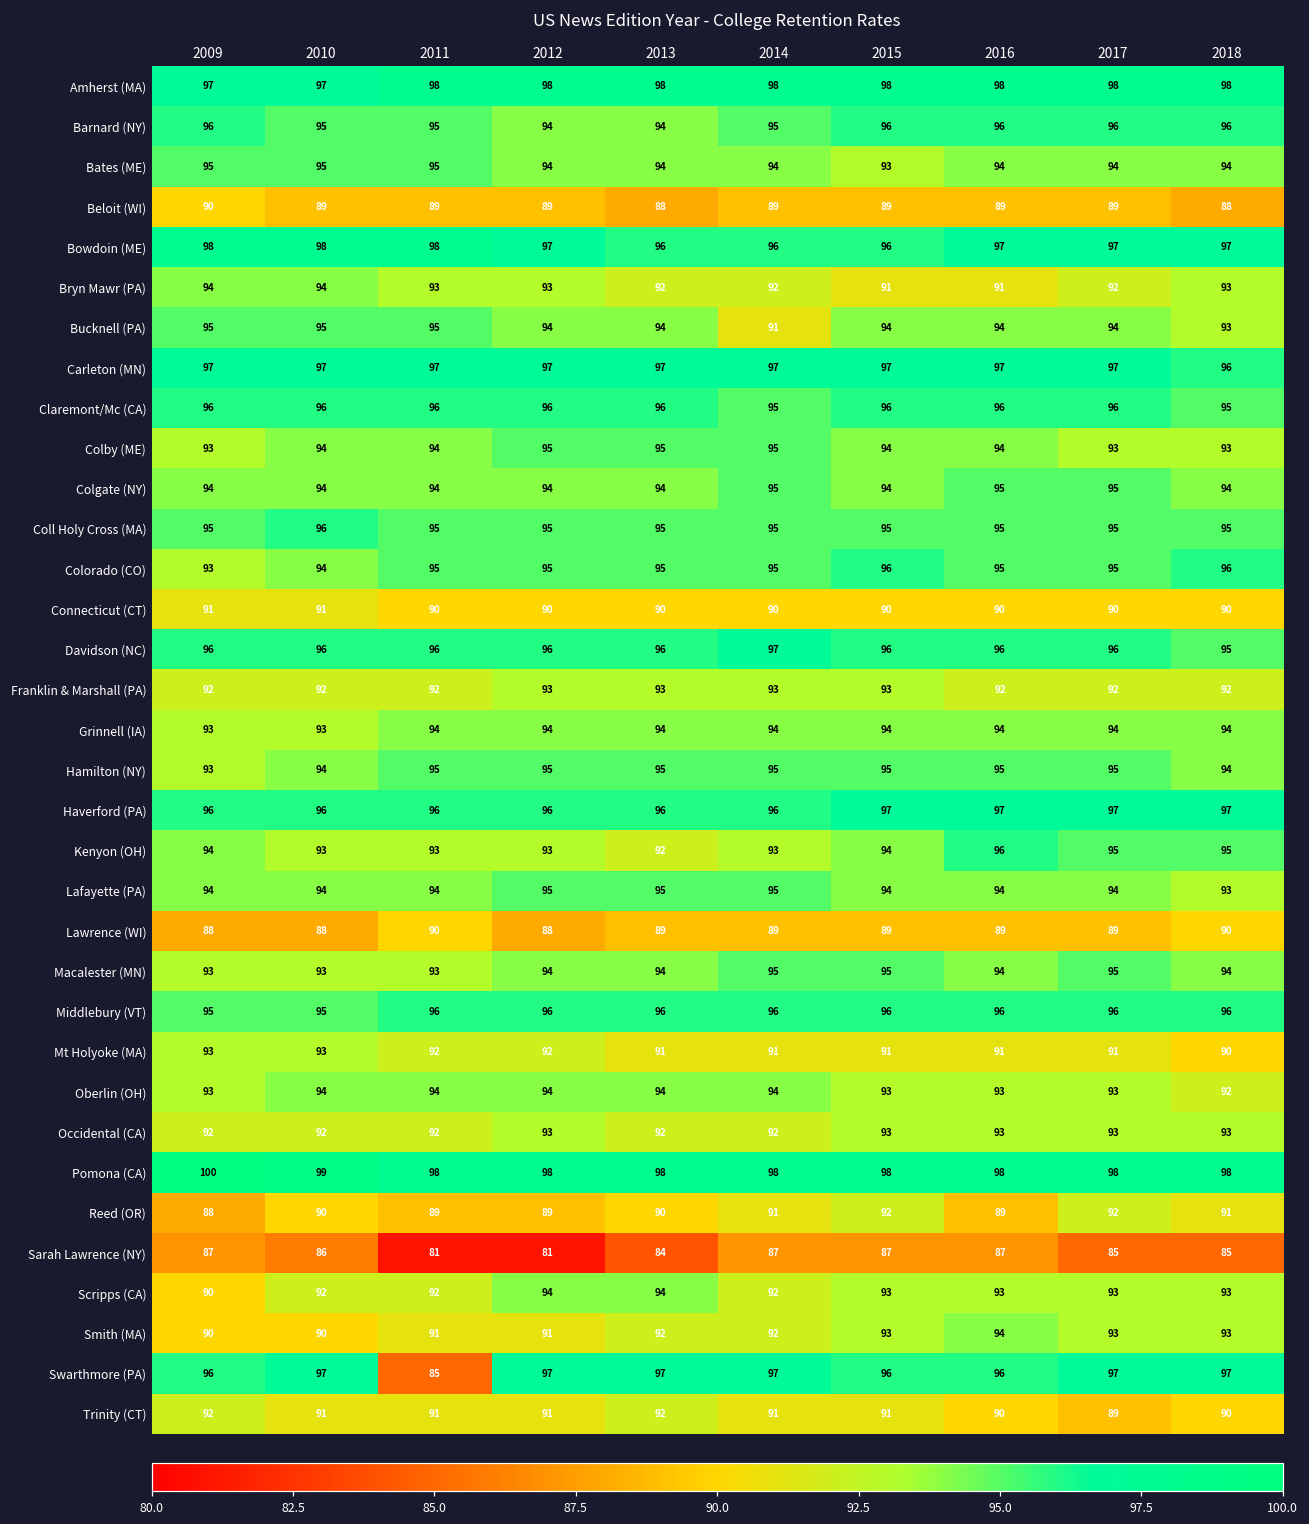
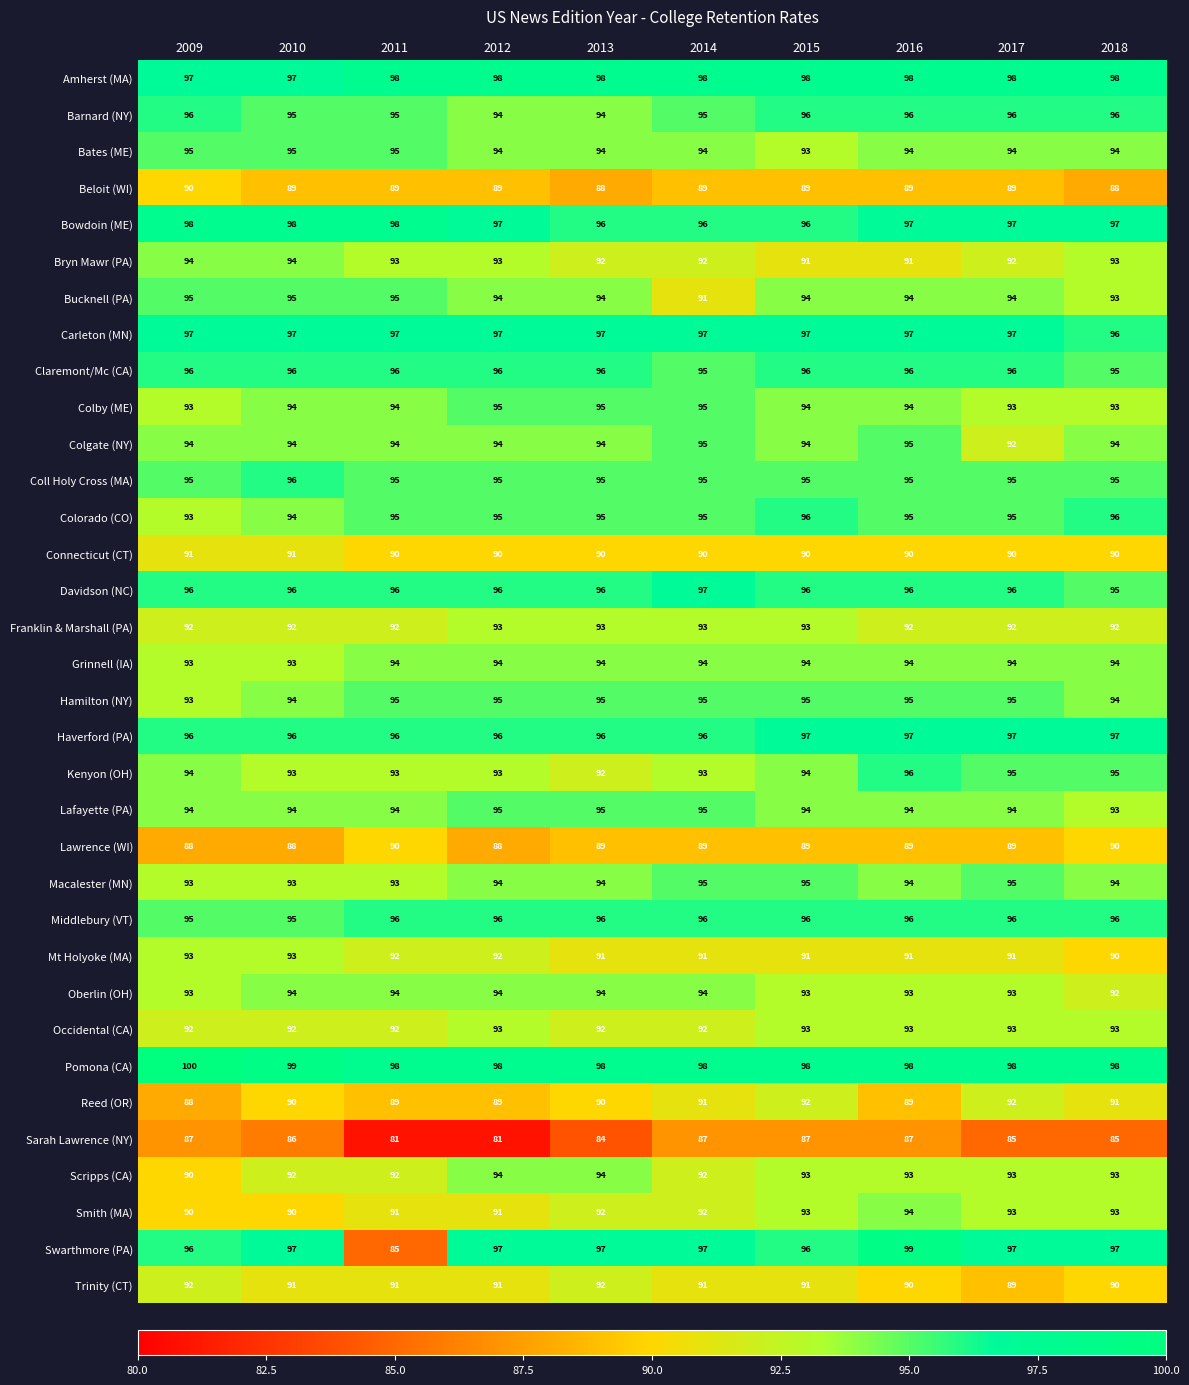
Colgate (NY), 2017: 95 -> 92
Swarthmore (PA), 2016: 96 -> 99
